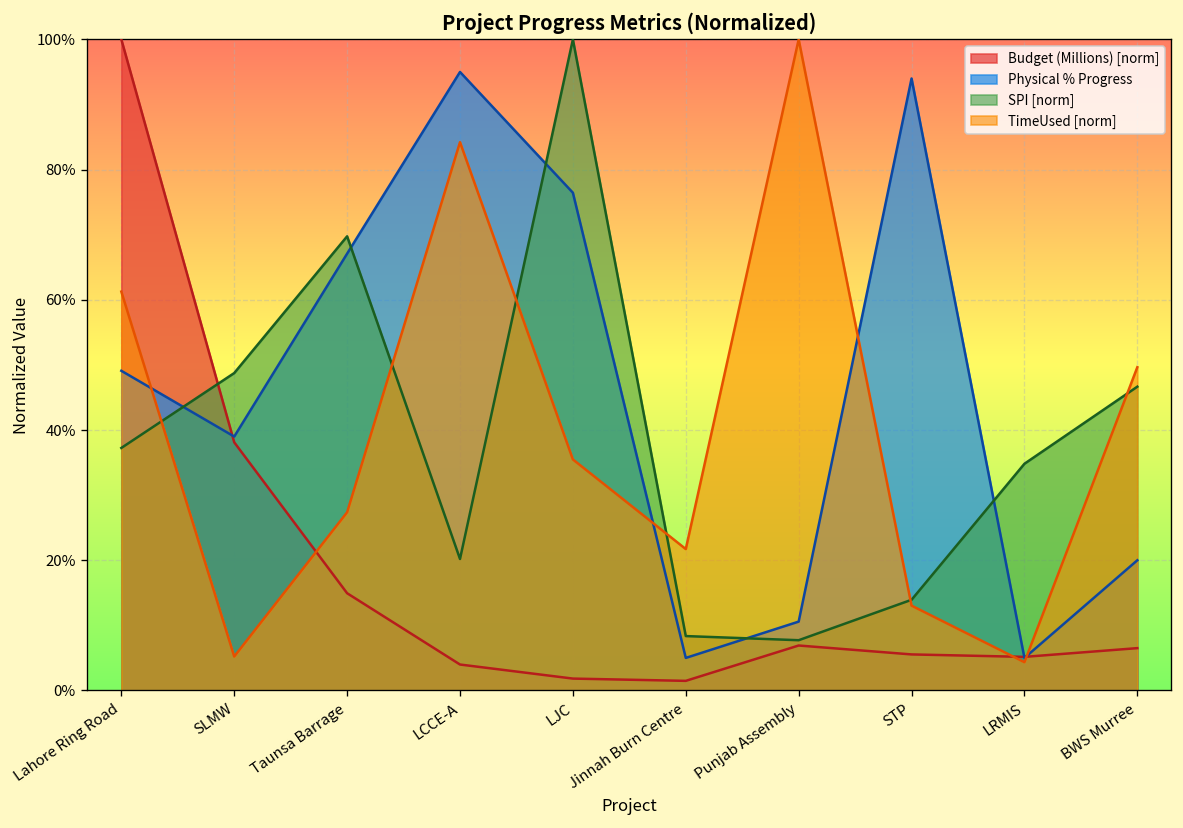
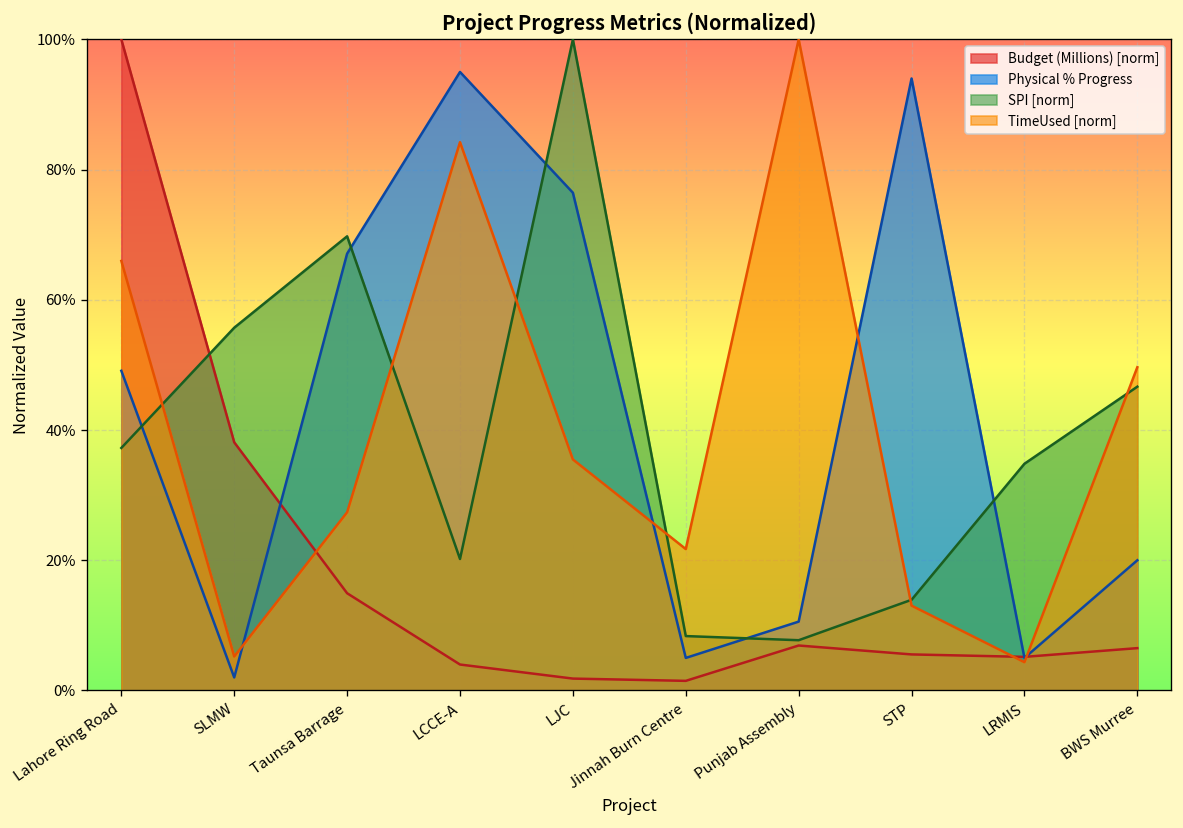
TimeUsed [norm], Lahore Ring Road: 61% -> 66%
Physical % Progress, SLMW: 39% -> 2%
SPI [norm], SLMW: 49% -> 56%
